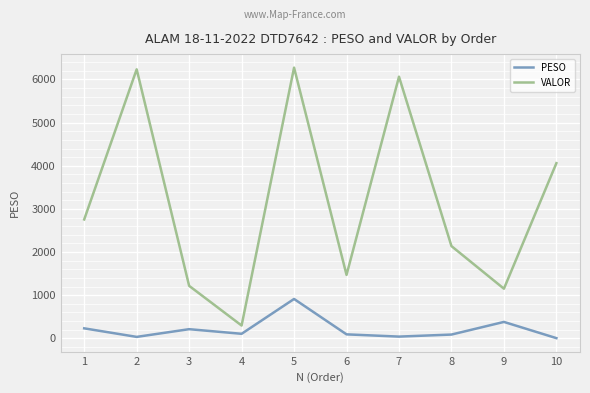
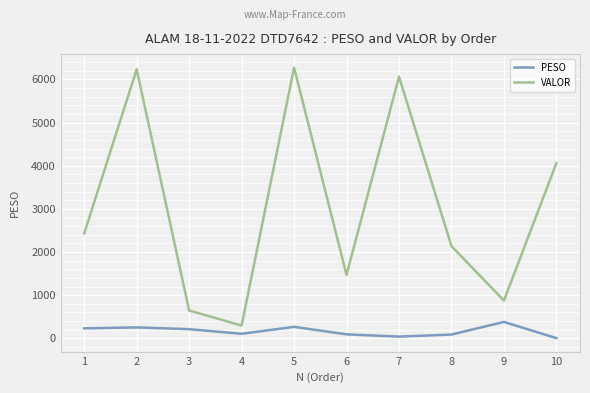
VALOR, 1: 2800 -> 2400
PESO, 2: 0 -> 300
VALOR, 3: 1200 -> 600
PESO, 5: 900 -> 300
VALOR, 9: 1100 -> 900
